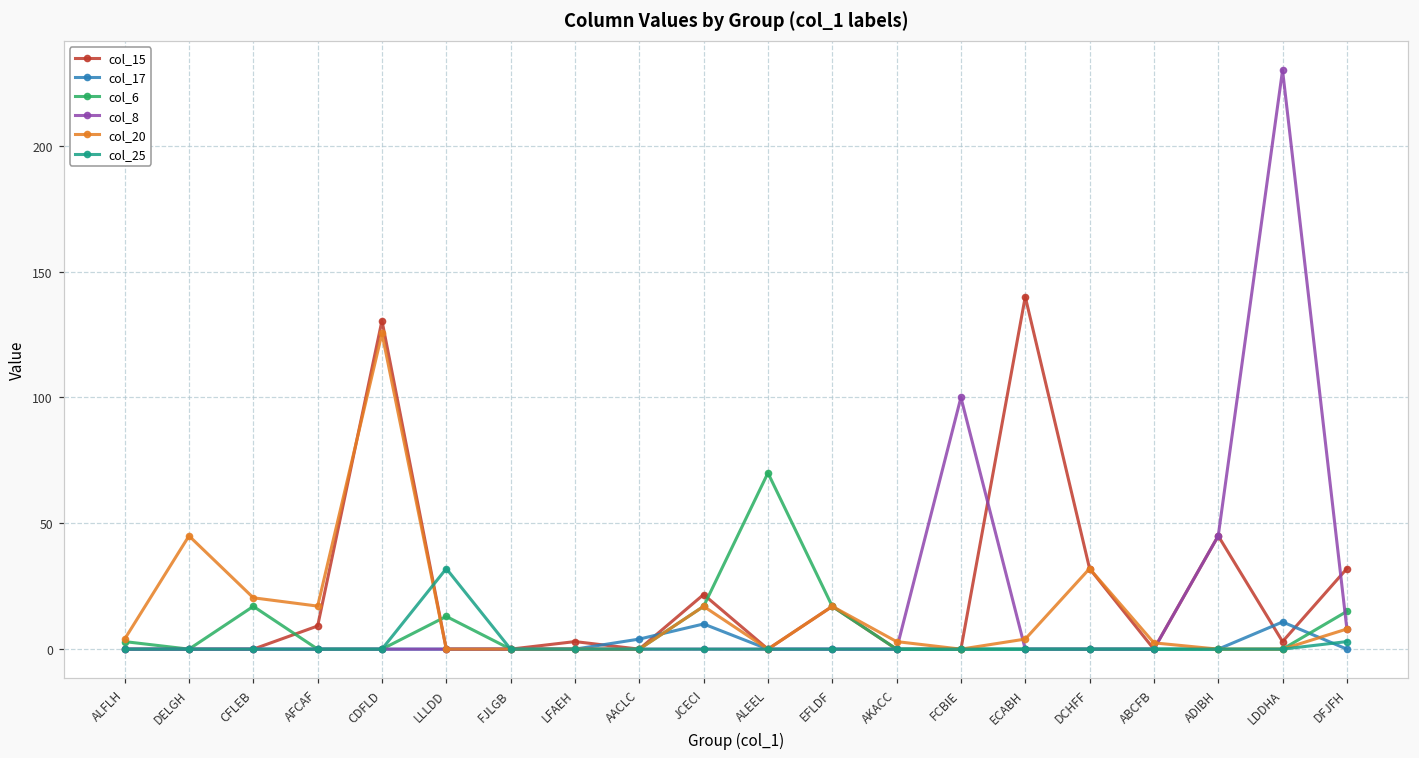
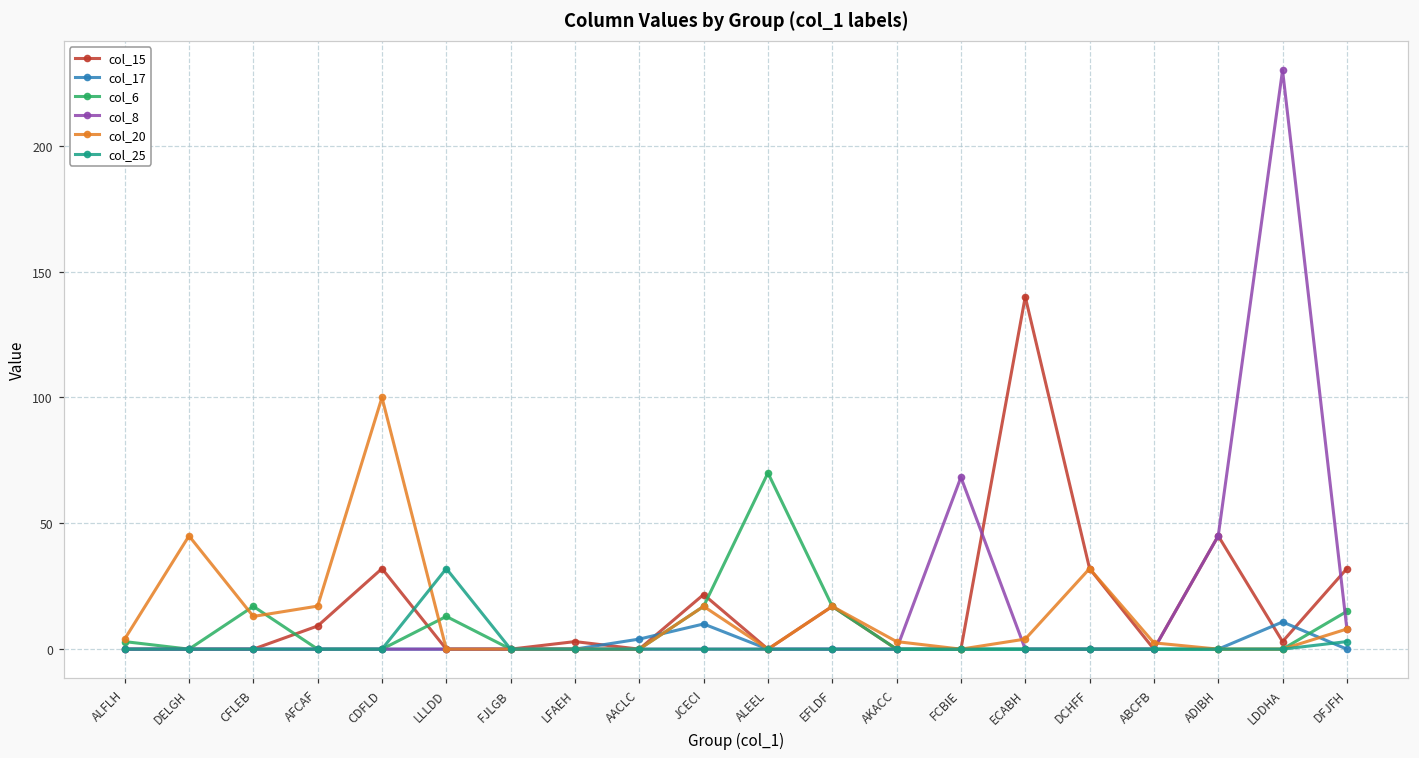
col_20, CFLEB: 20 -> 13
col_15, CDFLD: 131 -> 32
col_20, CDFLD: 125 -> 100
col_8, FCBIE: 100 -> 68
